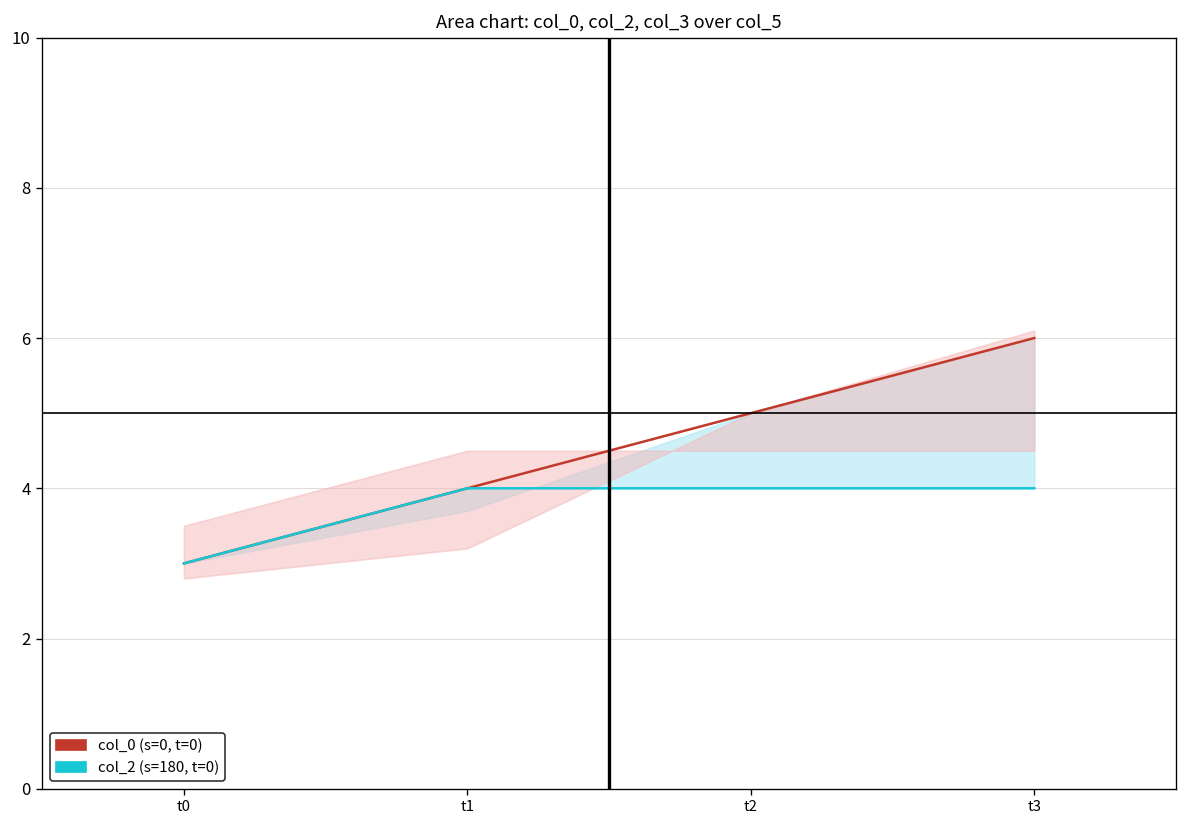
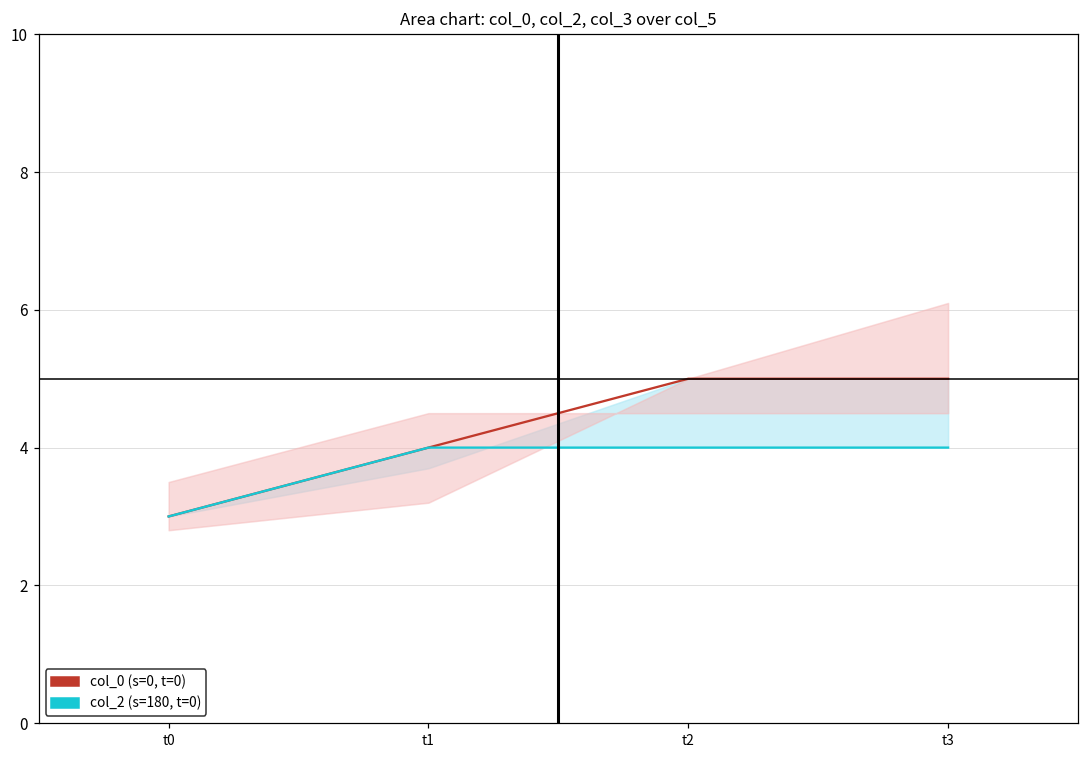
col_0 (s=0, t=0), t3: 6 -> 5
